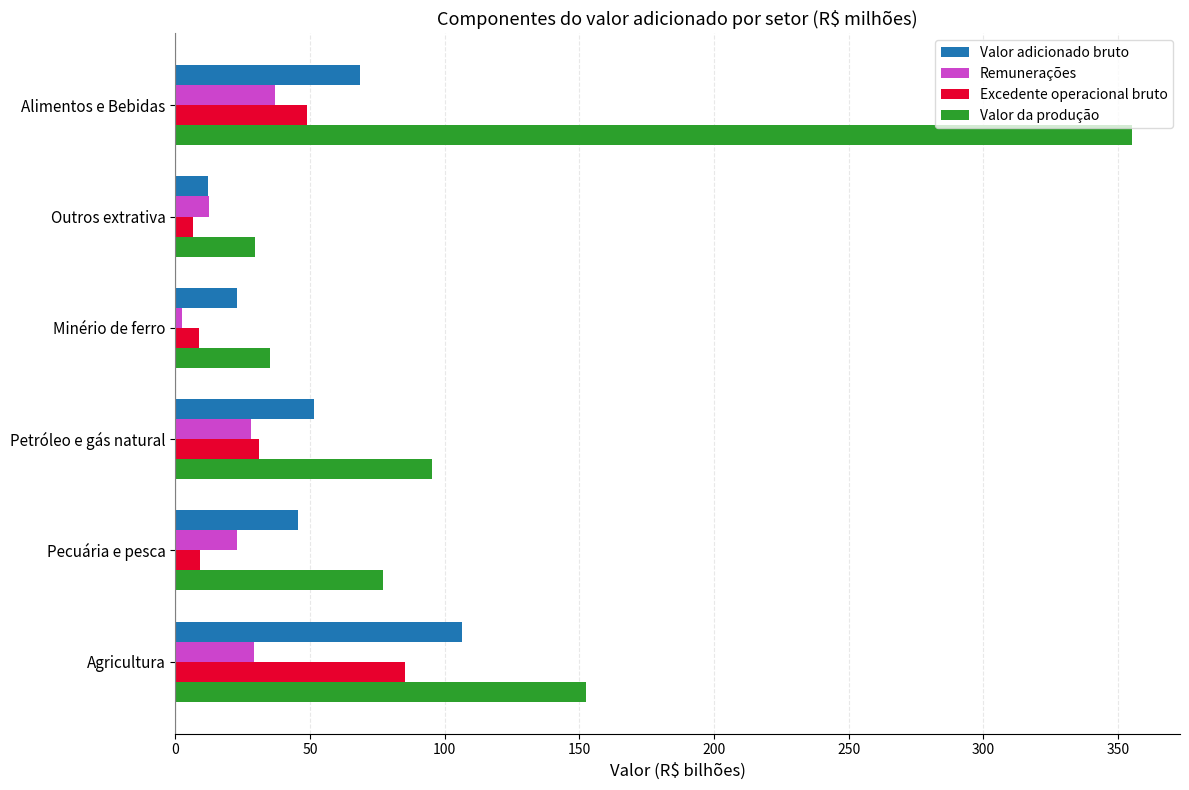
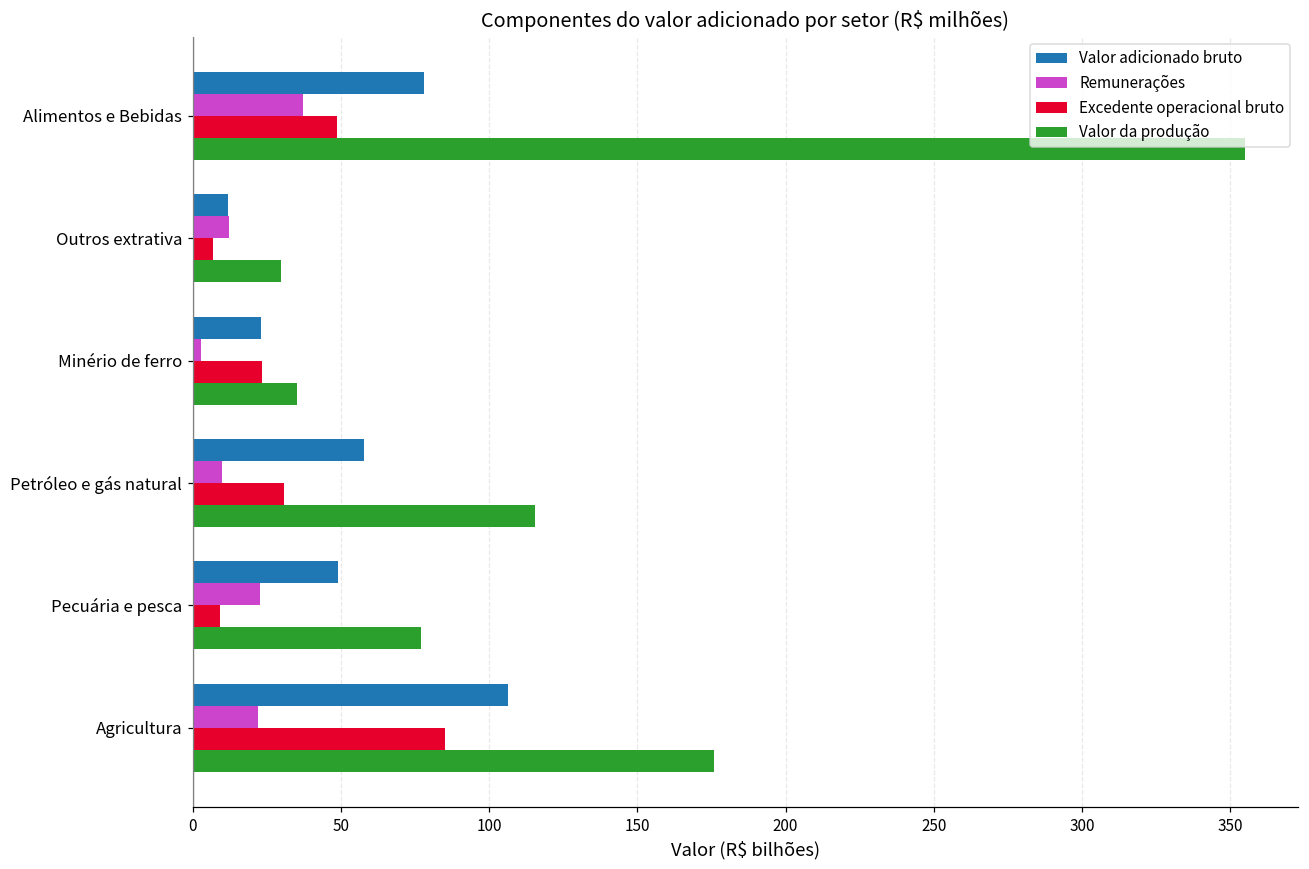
Valor adicionado bruto, Alimentos e Bebidas: 69 -> 78
Excedente operacional bruto, Minério de ferro: 9 -> 23
Valor adicionado bruto, Petróleo e gás natural: 52 -> 58
Remunerações, Petróleo e gás natural: 28 -> 10
Valor da produção, Petróleo e gás natural: 95 -> 115
Valor adicionado bruto, Pecuária e pesca: 45 -> 49
Remunerações, Agricultura: 29 -> 22
Valor da produção, Agricultura: 152 -> 176
